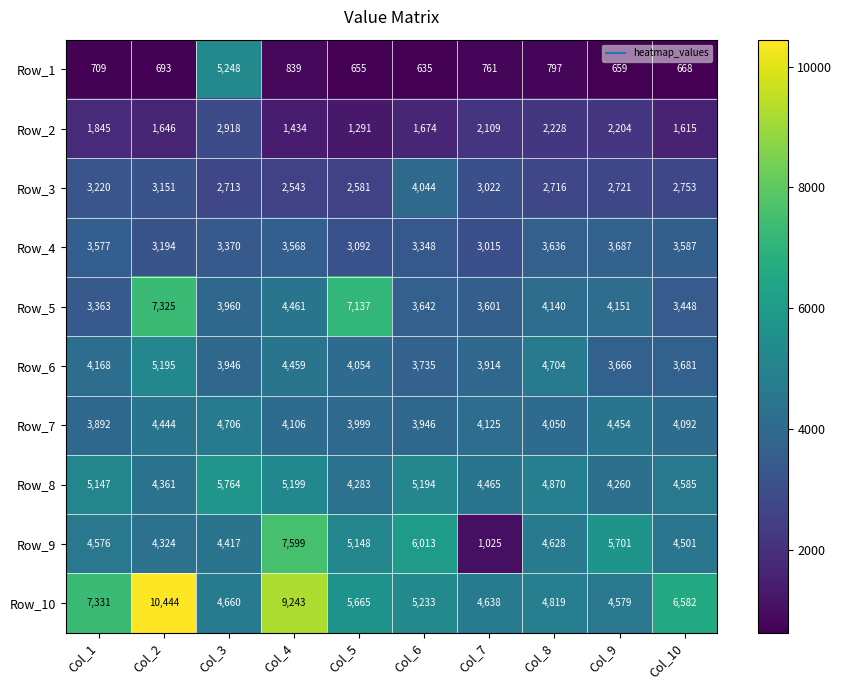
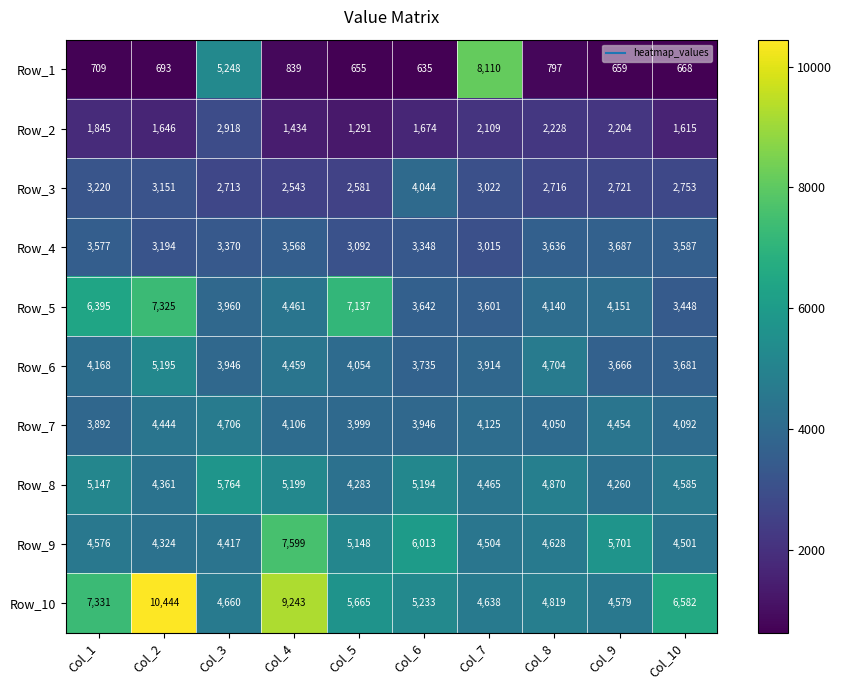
Row_1, Col_7: 761 -> 8,110
Row_5, Col_1: 3,363 -> 6,395
Row_9, Col_7: 1,025 -> 4,504
